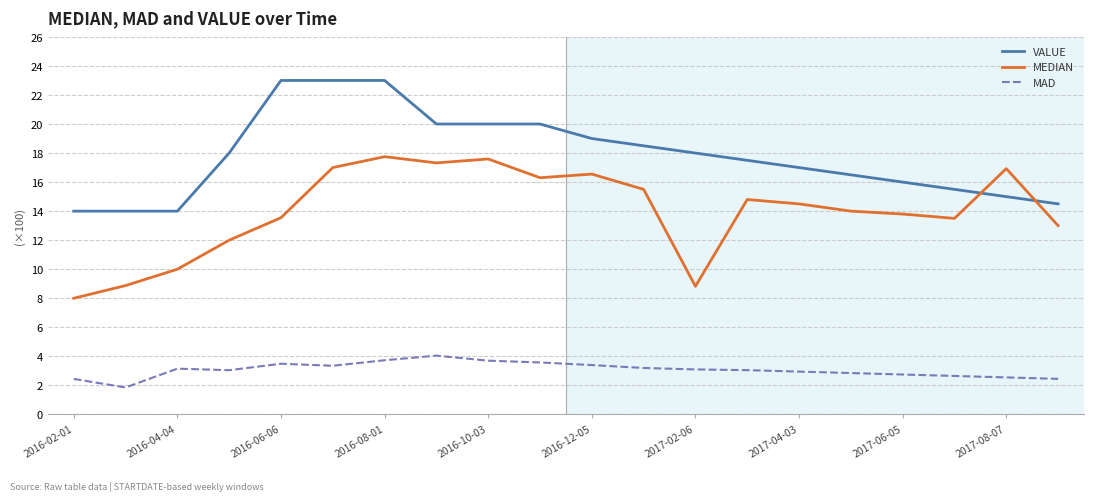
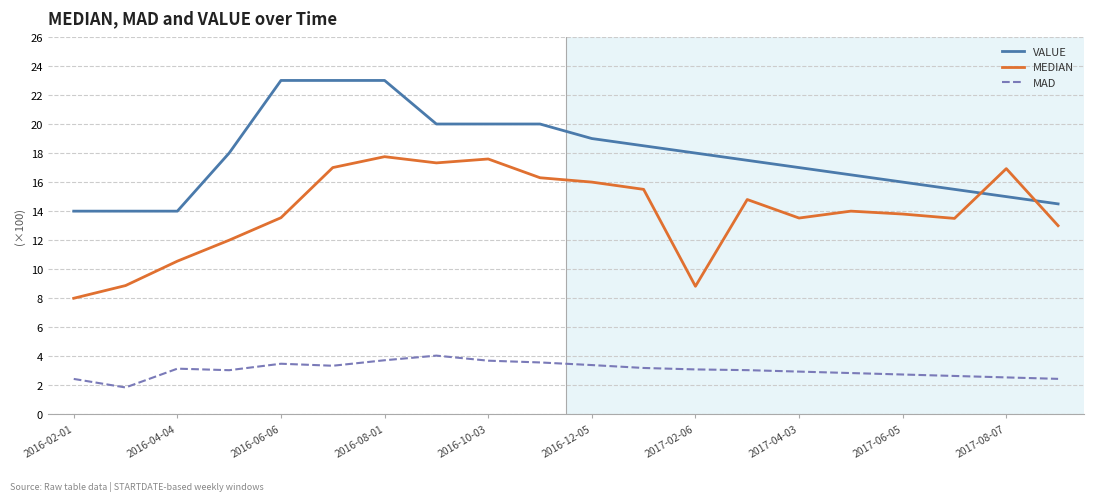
MEDIAN, 2016-04-04: 10.0 -> 10.6
MEDIAN, 2016-12-05: 16.6 -> 16.0
MEDIAN, 2017-04-03: 14.5 -> 13.5
